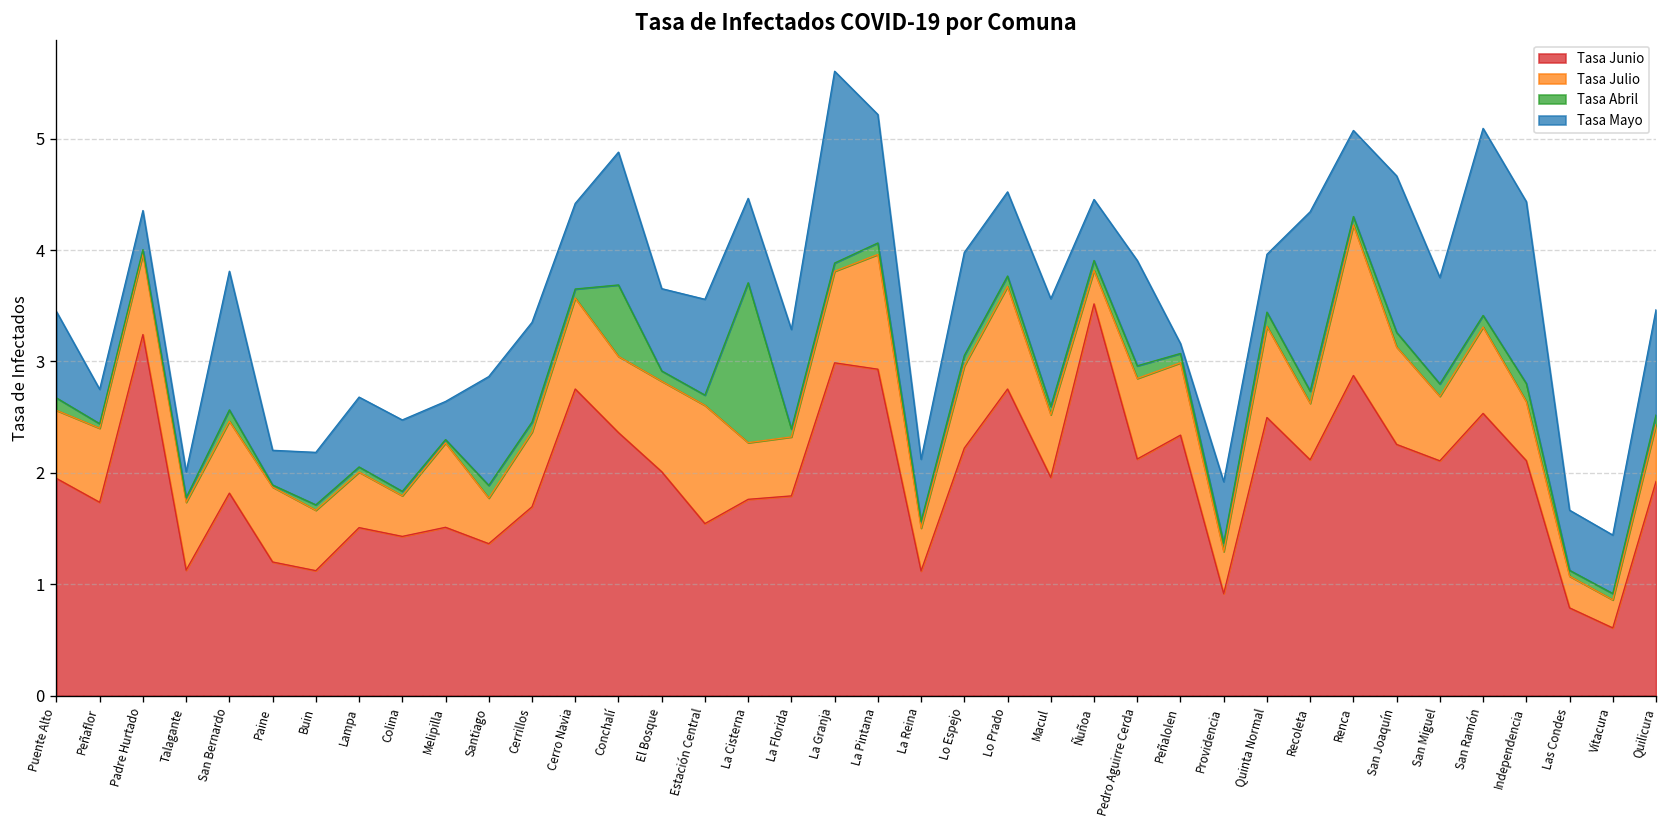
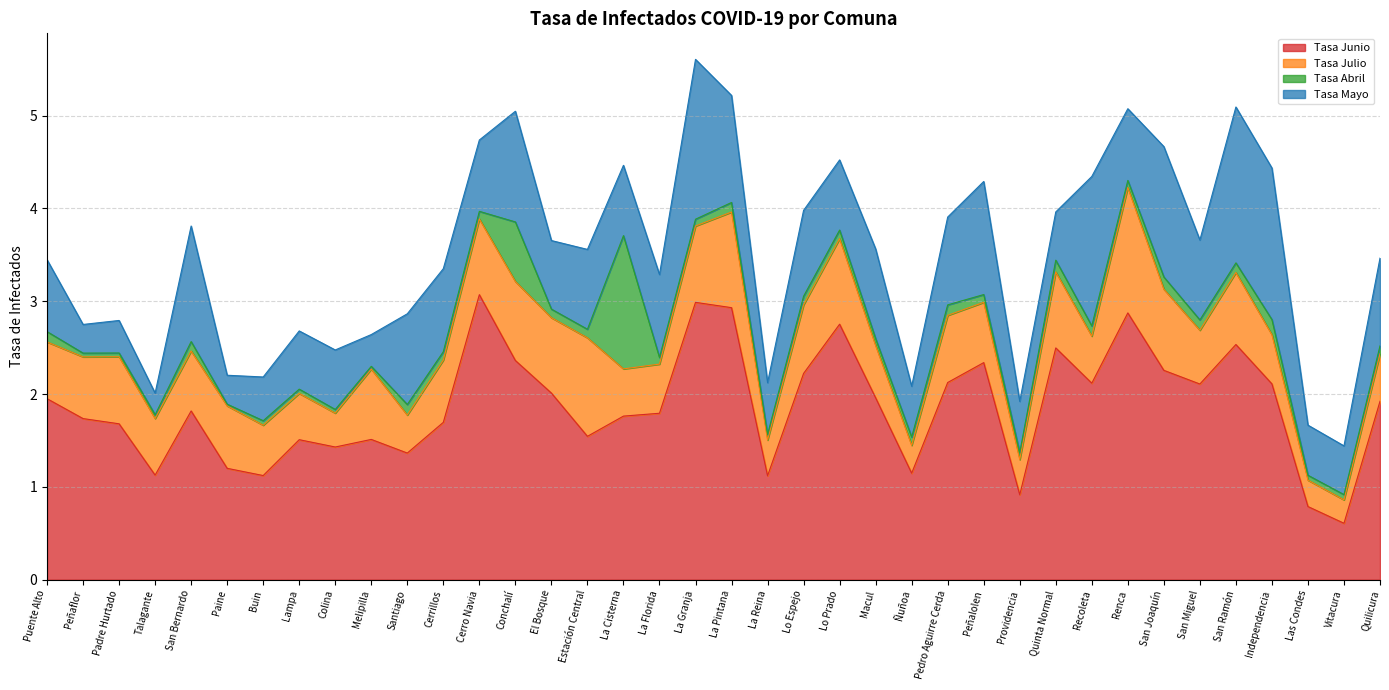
Tasa Junio, Padre Hurtado: 3.2 -> 1.7
Tasa Junio, Cerro Navia: 2.8 -> 3.1
Tasa Julio, Conchalí: 0.7 -> 0.9
Tasa Junio, Ñuñoa: 3.5 -> 1.1
Tasa Mayo, Peñalolen: 0.1 -> 1.2
Tasa Mayo, San Miguel: 1.0 -> 0.9
